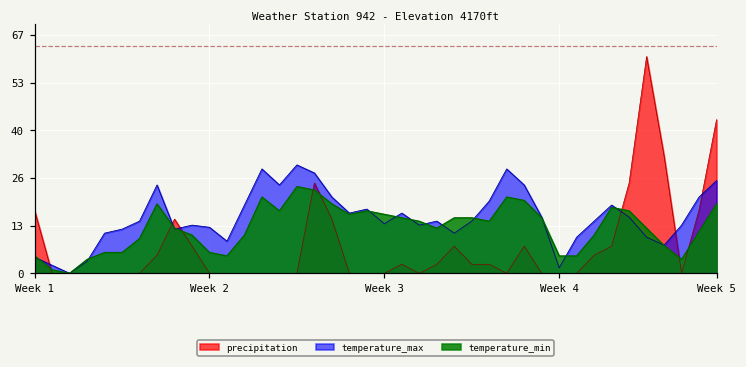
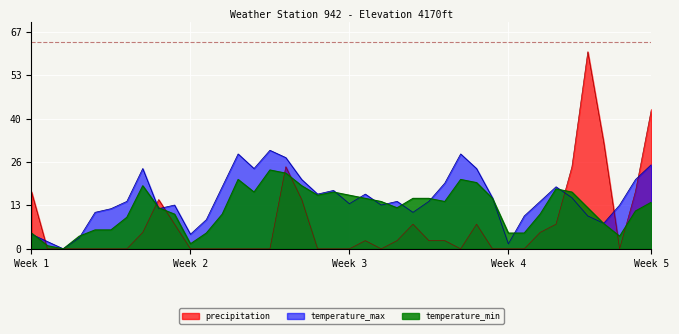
temperature_max, Week 2: 13 -> 5
temperature_min, Week 2: 6 -> 2
temperature_min, Week 5: 20 -> 14
